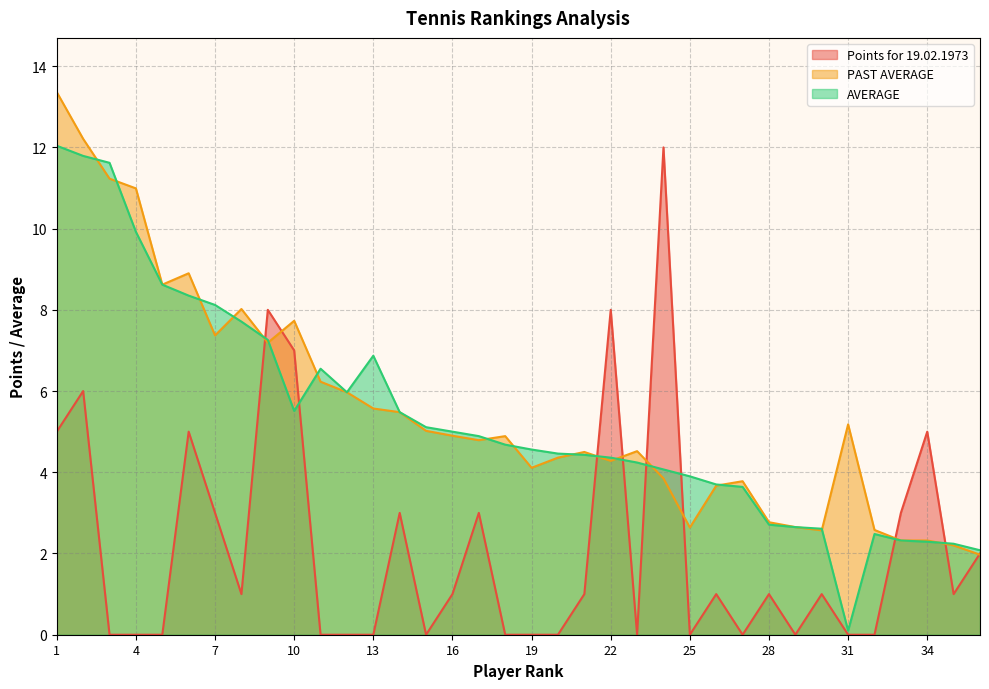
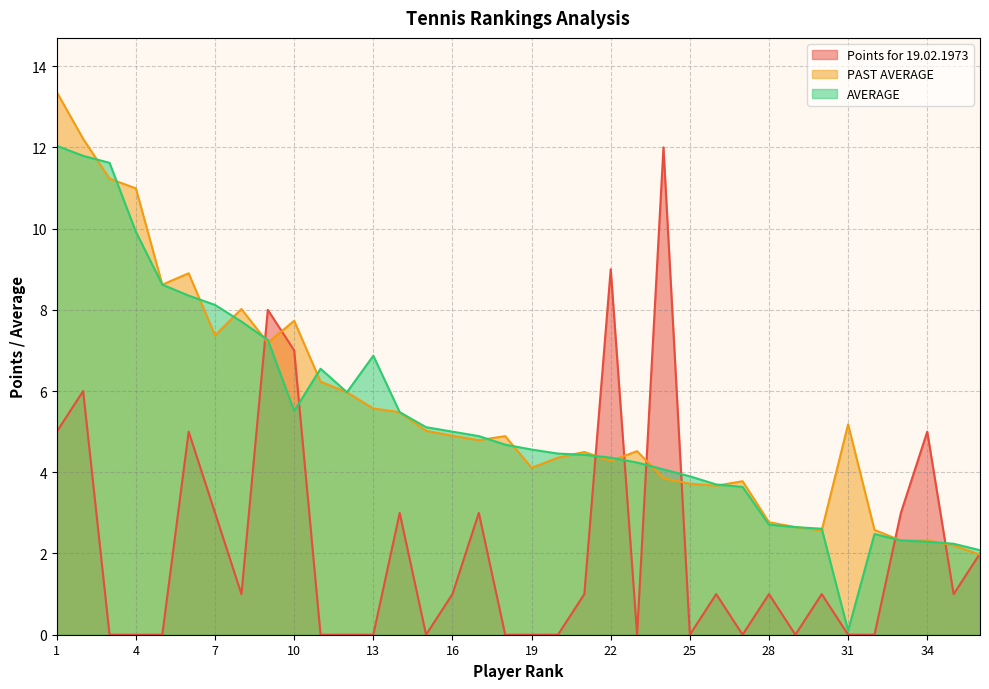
Points for 19.02.1973, 22: 8 -> 9
PAST AVERAGE, 25: 2.6 -> 3.7
